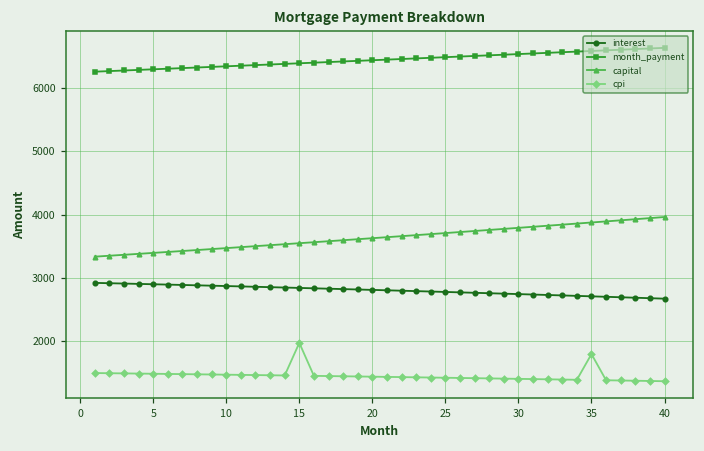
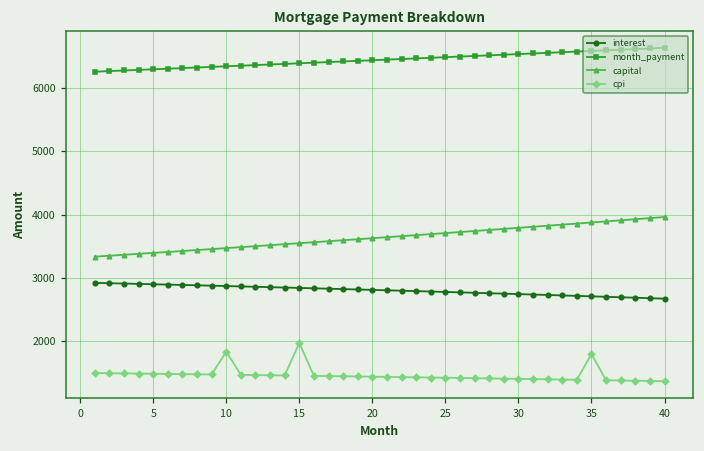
cpi, 10: 1500 -> 1800
